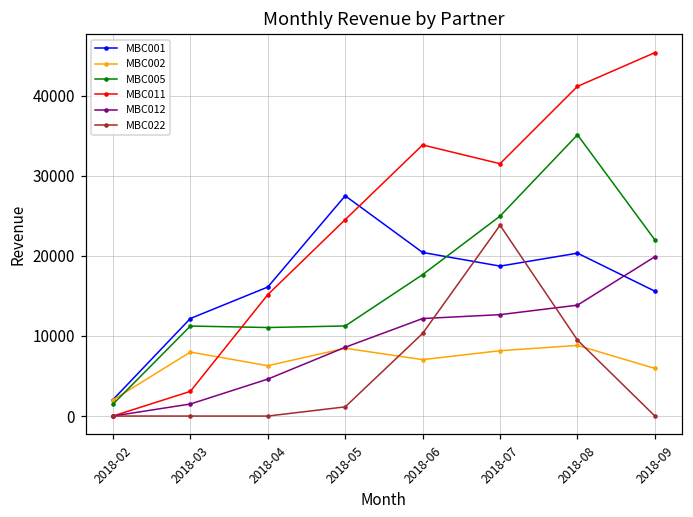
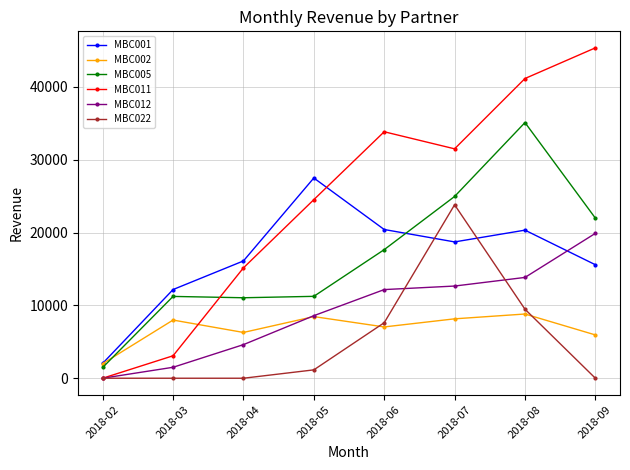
MBC022, 2018-06: 10000 -> 8000
